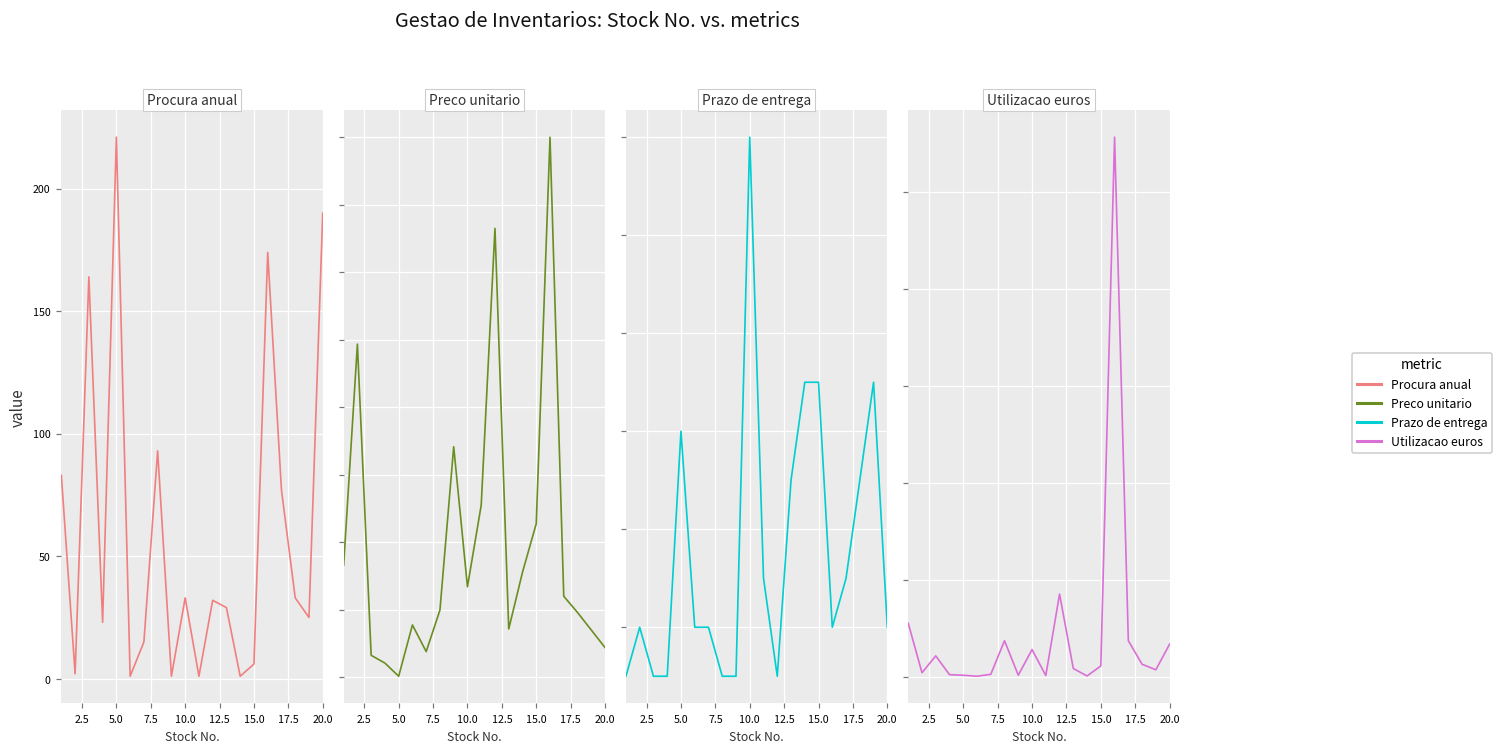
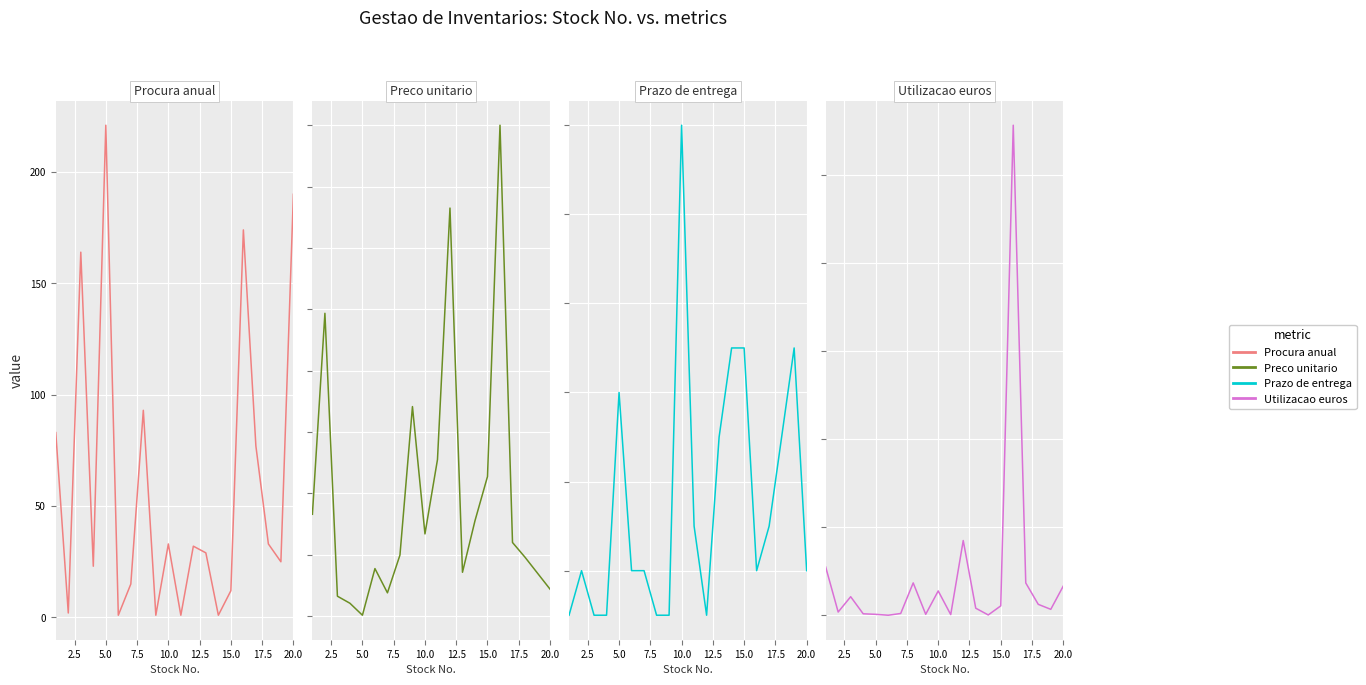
Procura anual, 15.0: 6 -> 12
